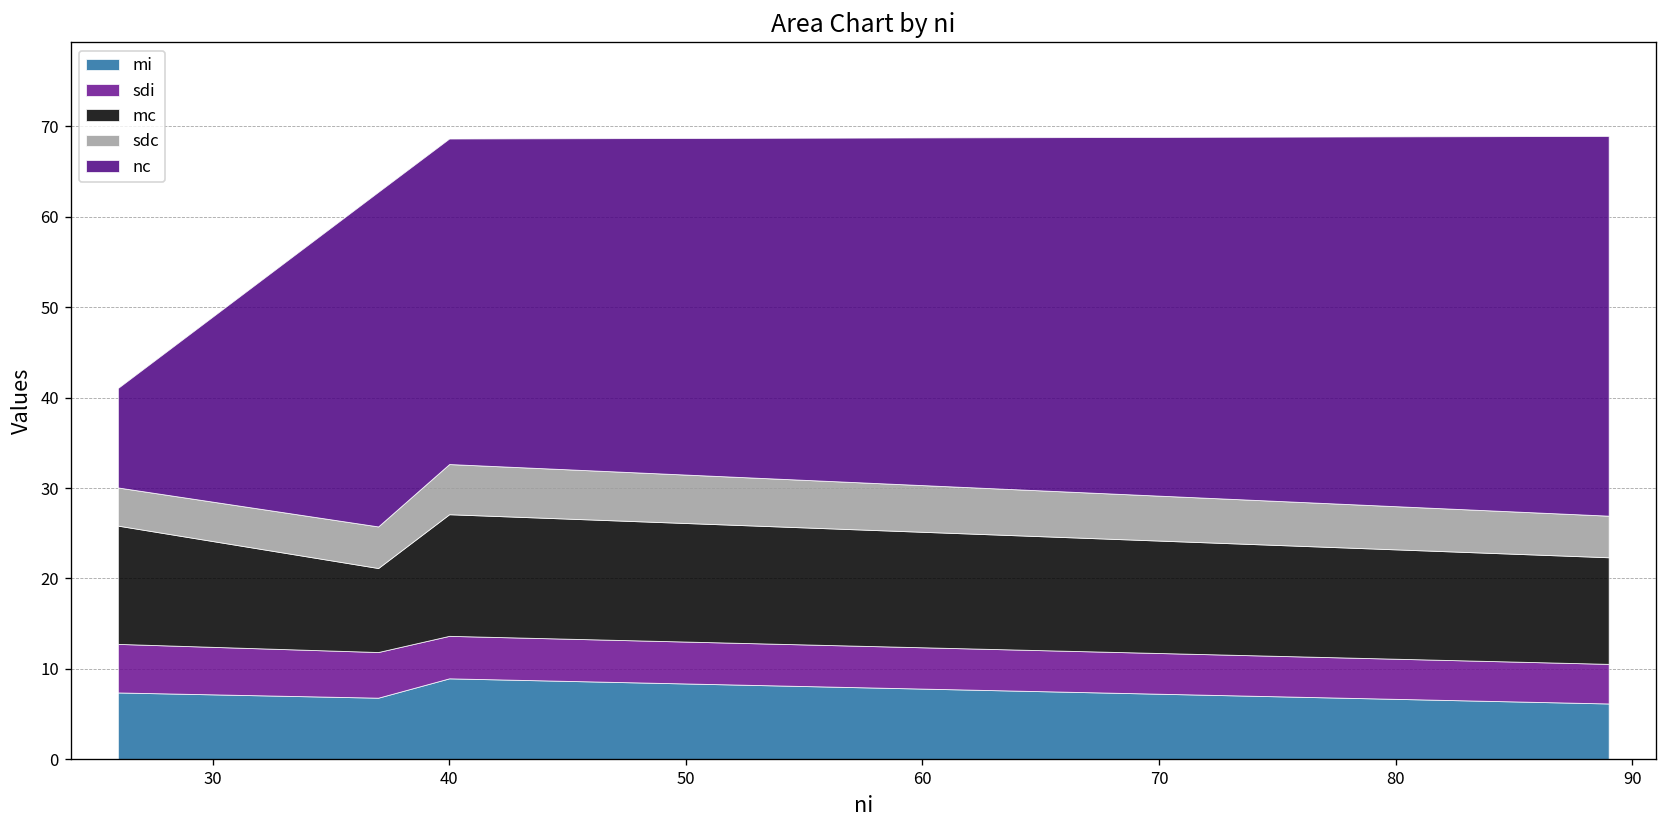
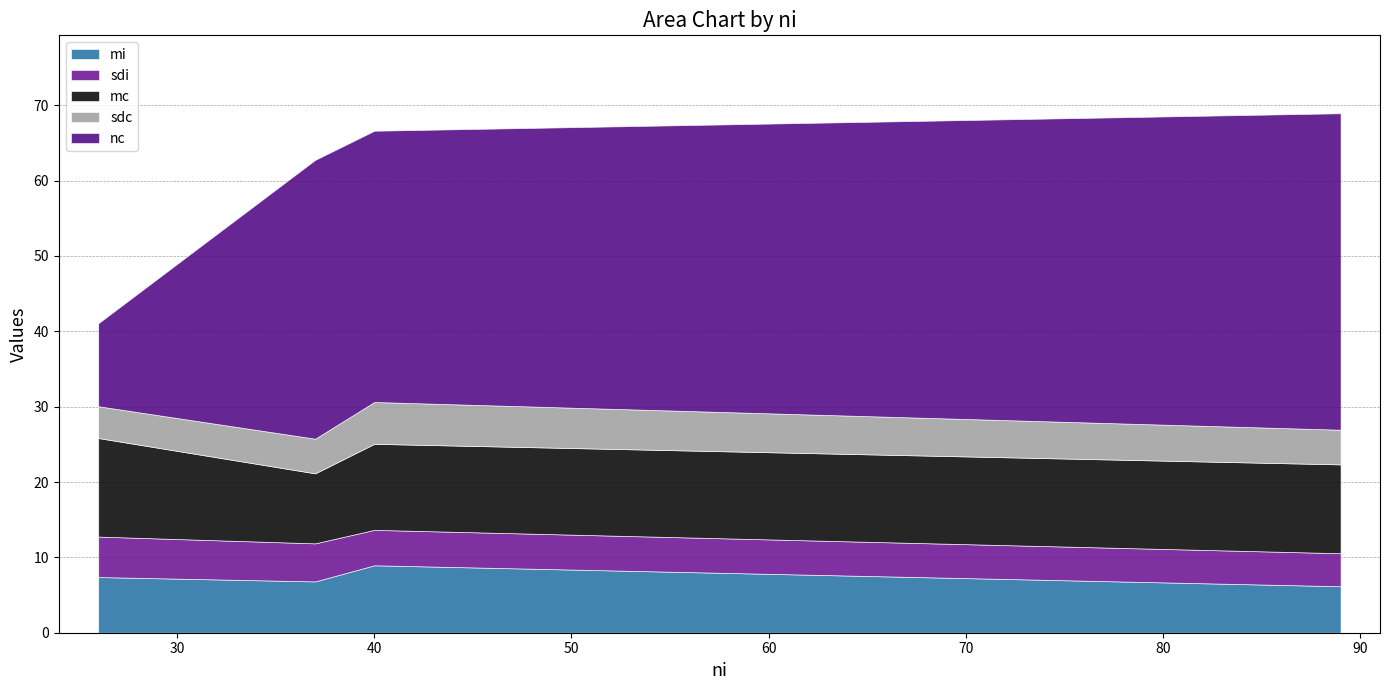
mc, 40: 13 -> 11
